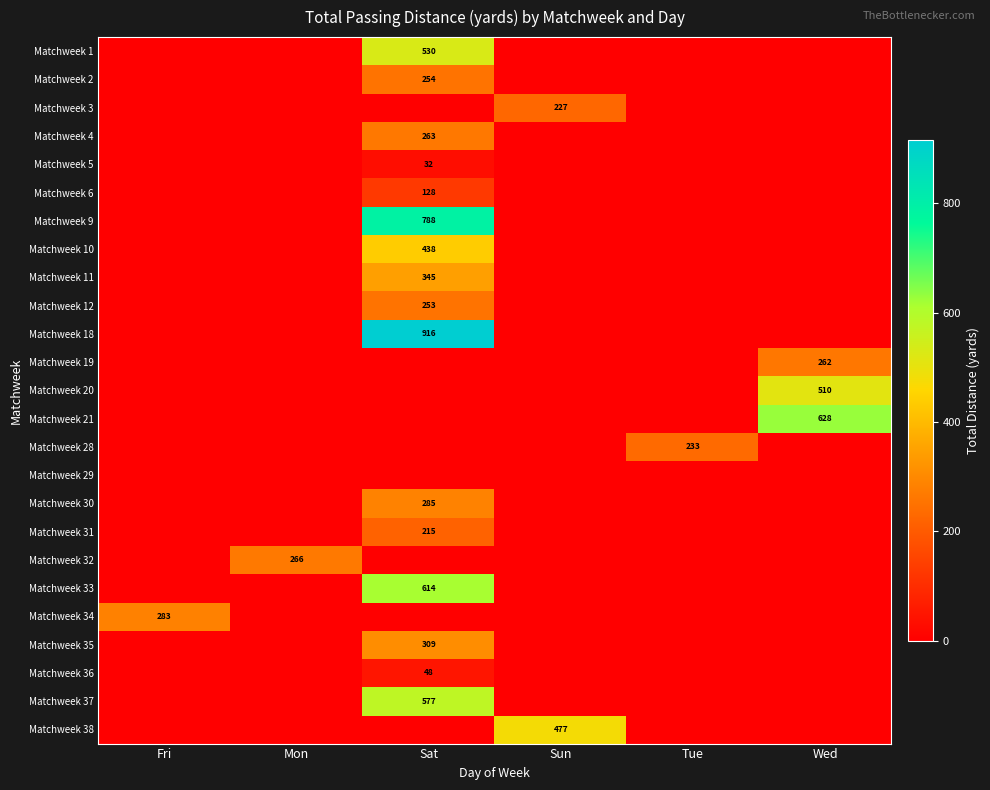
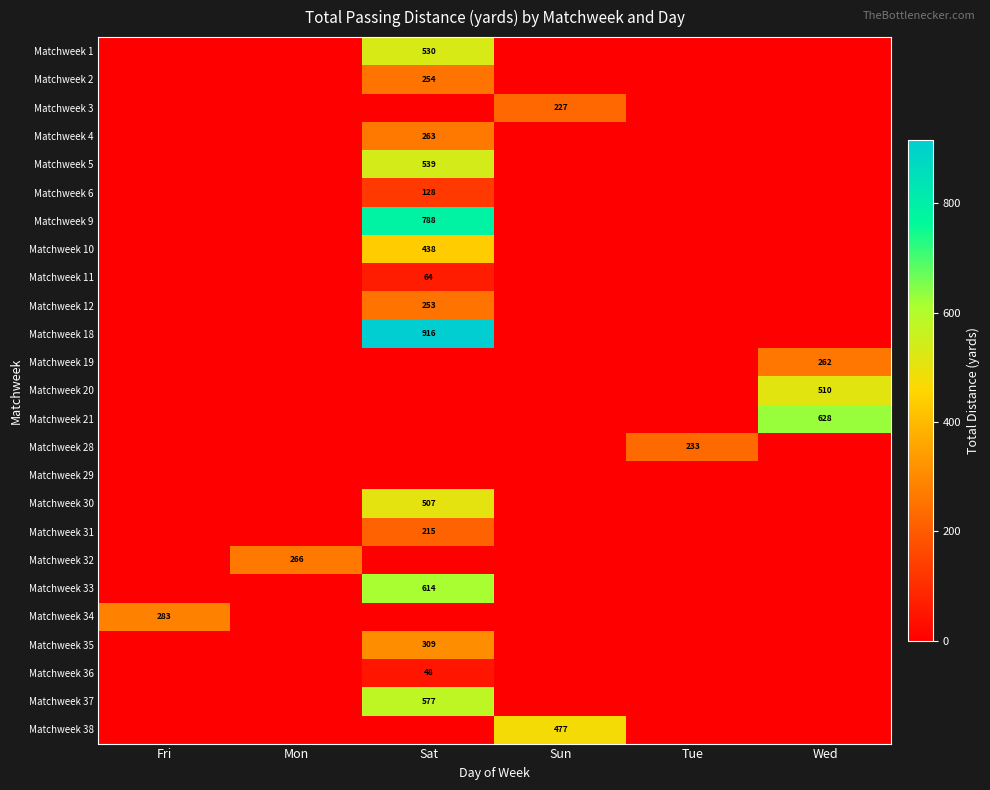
Matchweek 5, Sat: 32 -> 539
Matchweek 11, Sat: 345 -> 64
Matchweek 30, Sat: 285 -> 507
